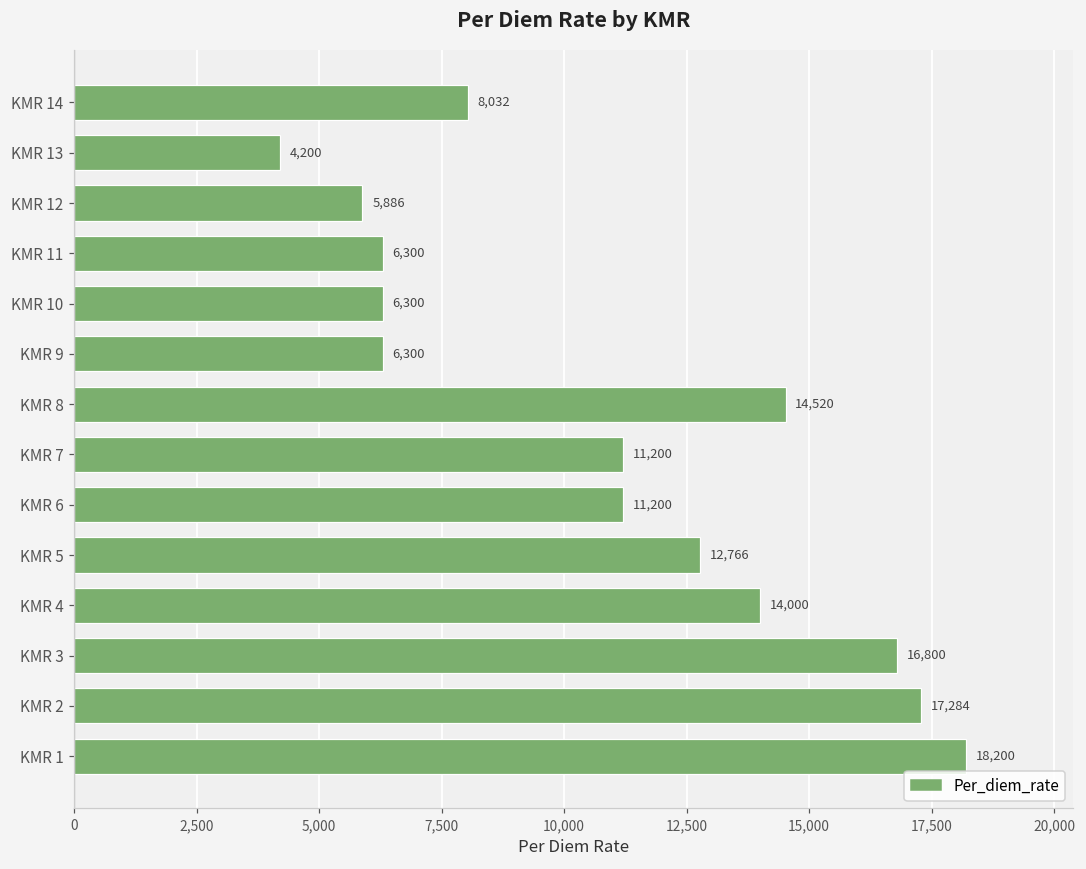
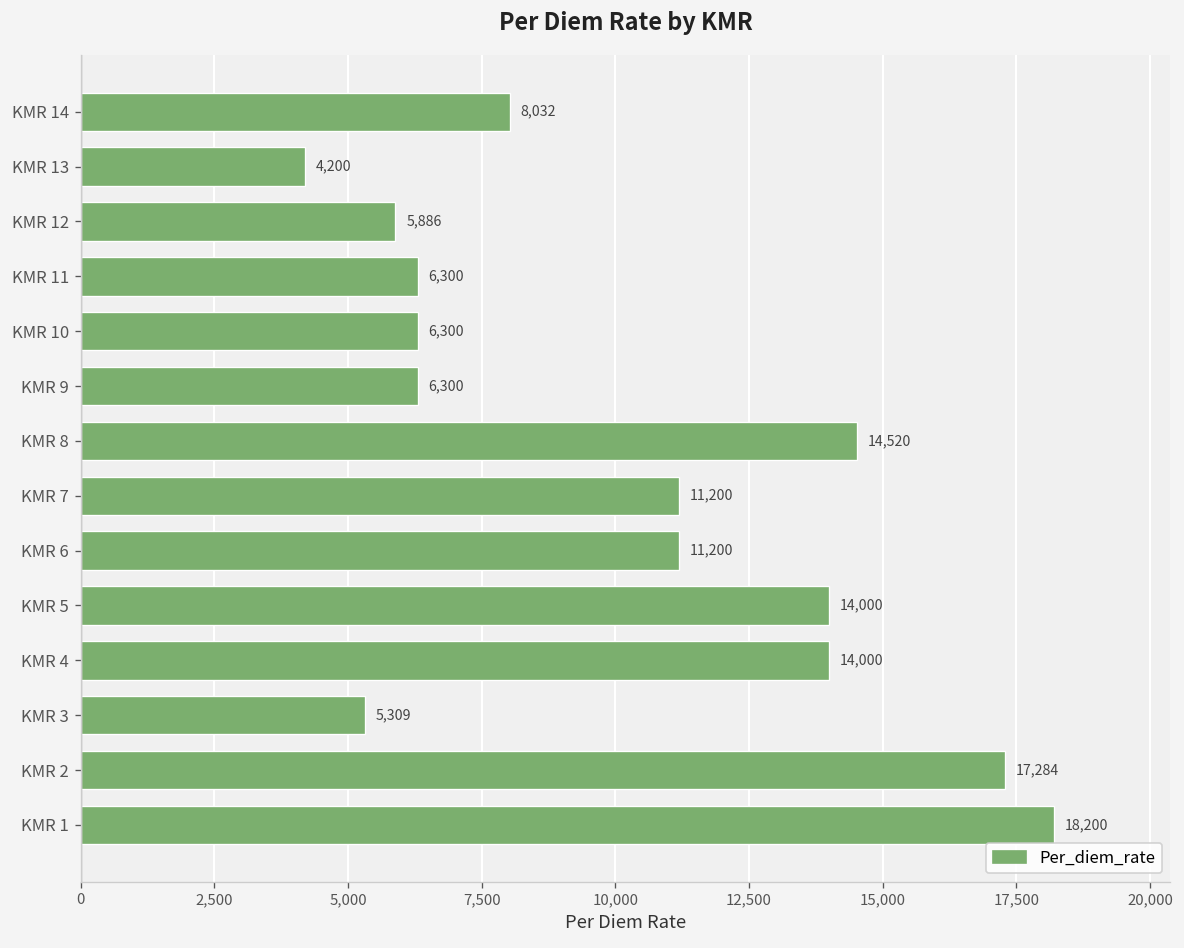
KMR 5: 12,766 -> 14,000
KMR 3: 16,800 -> 5,309
